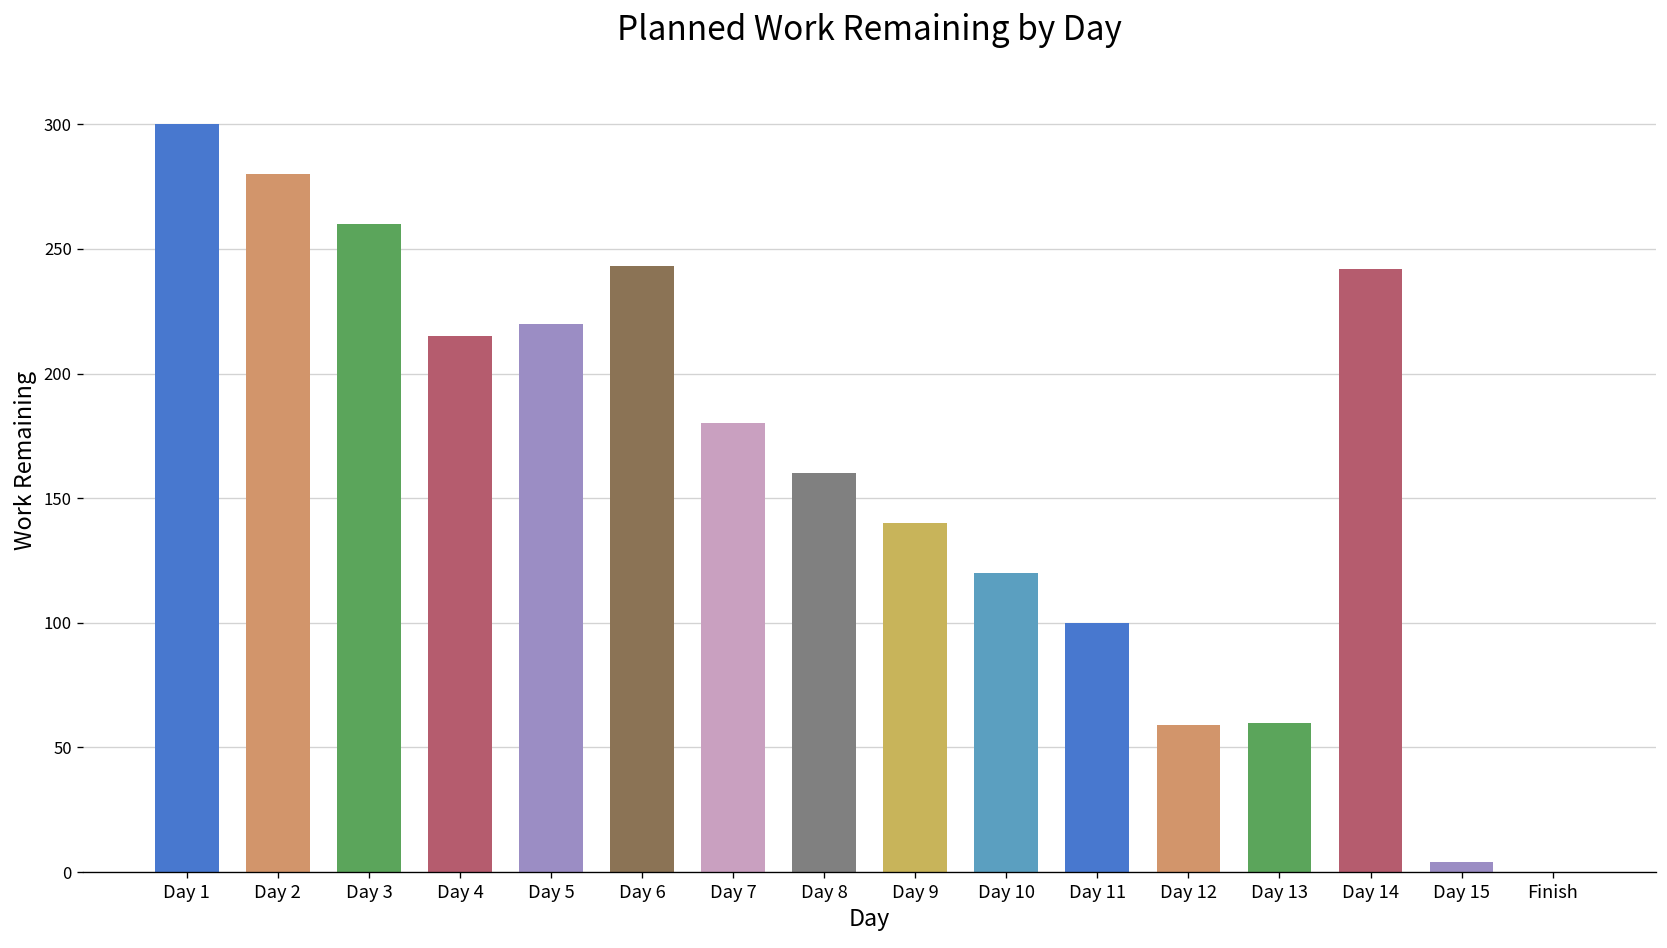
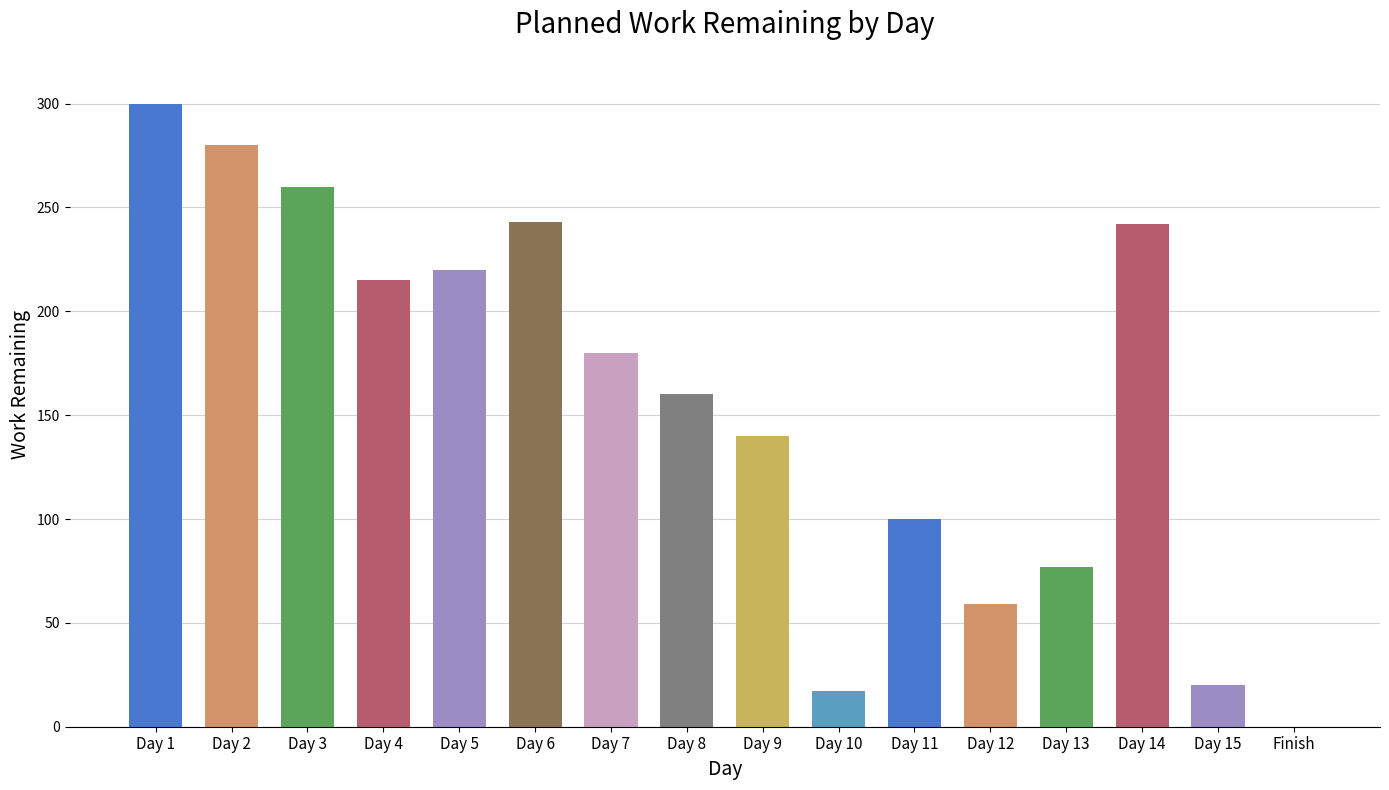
Day 10: 120 -> 17
Day 13: 60 -> 77
Day 15: 4 -> 20
